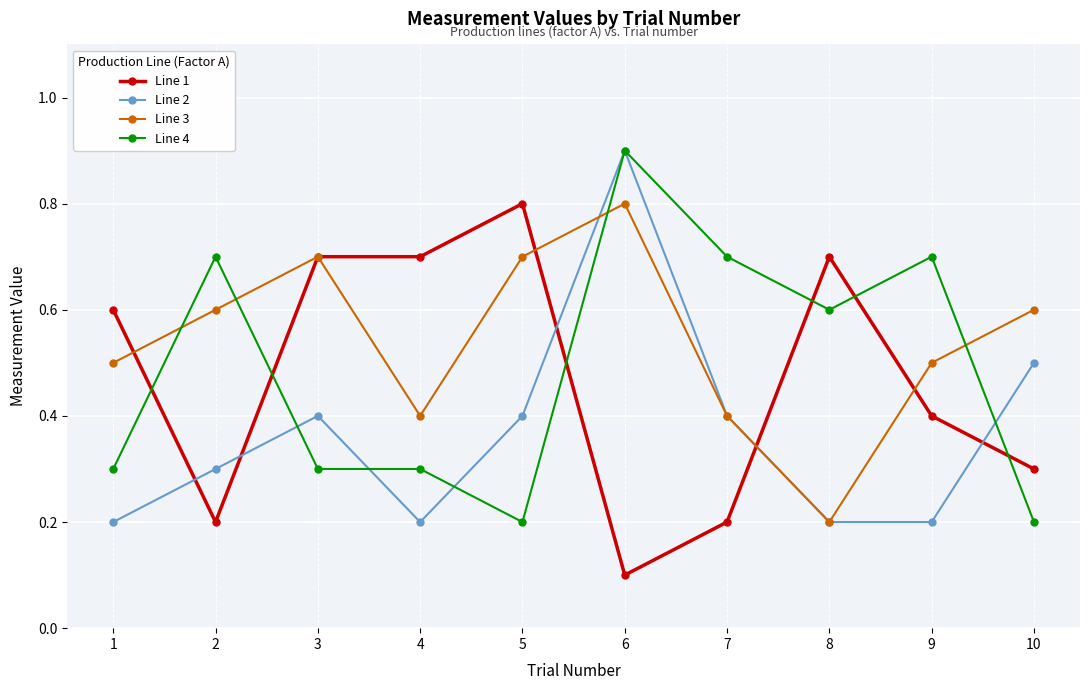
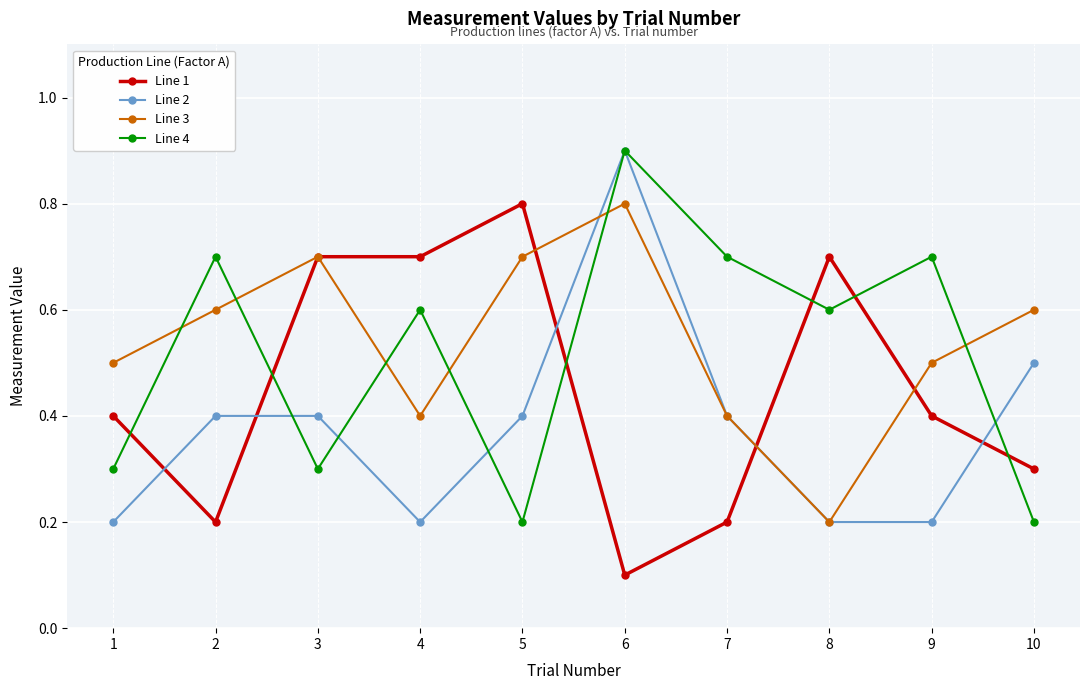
Line 1, 1: 0.6 -> 0.4
Line 2, 2: 0.3 -> 0.4
Line 4, 4: 0.3 -> 0.6
